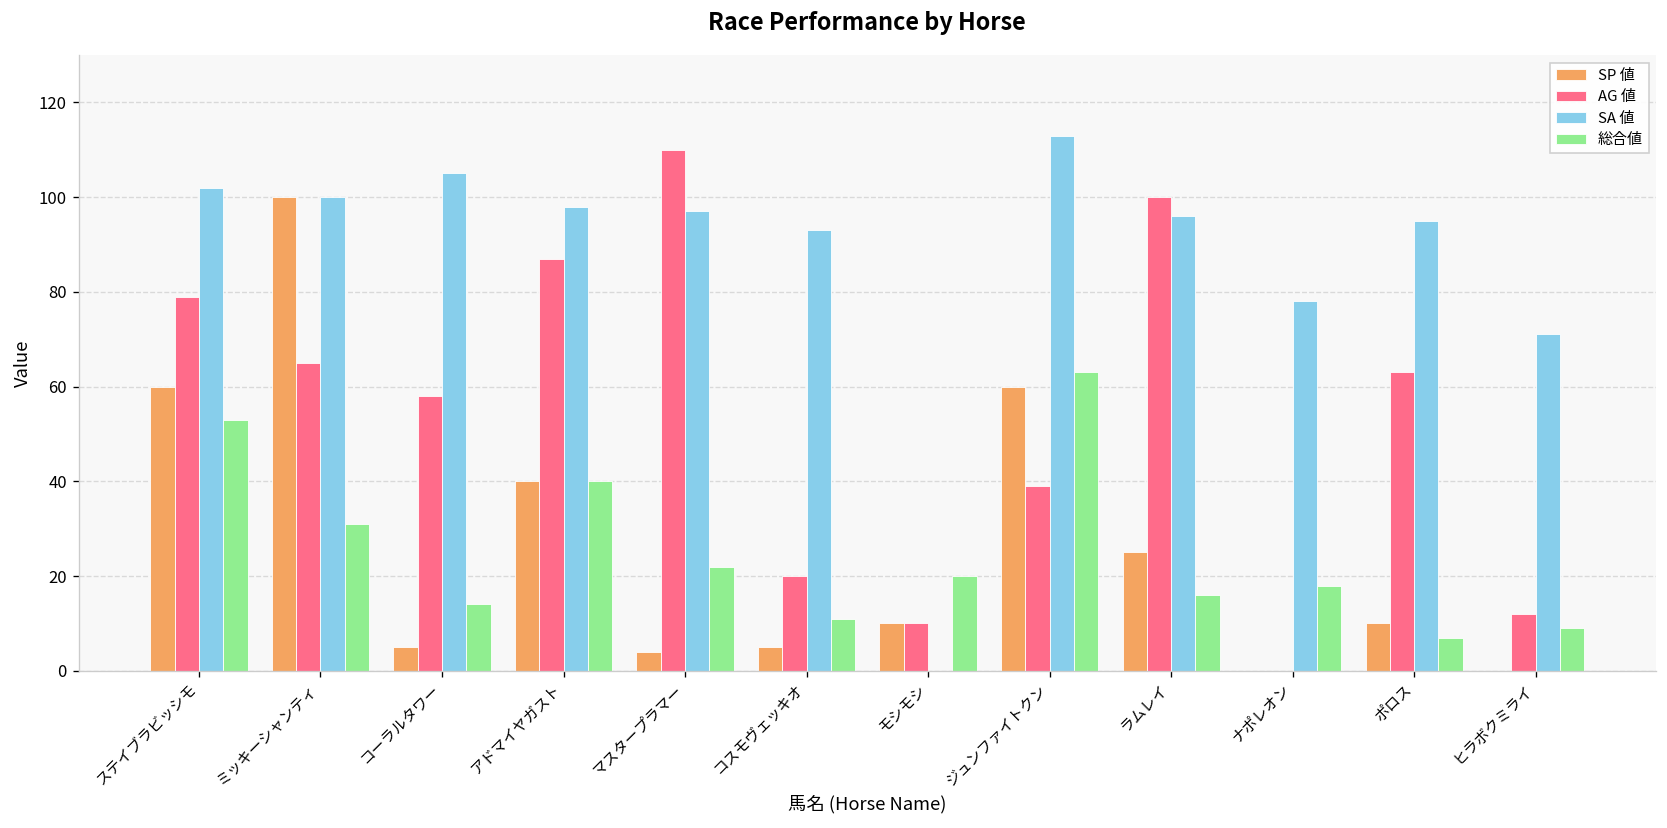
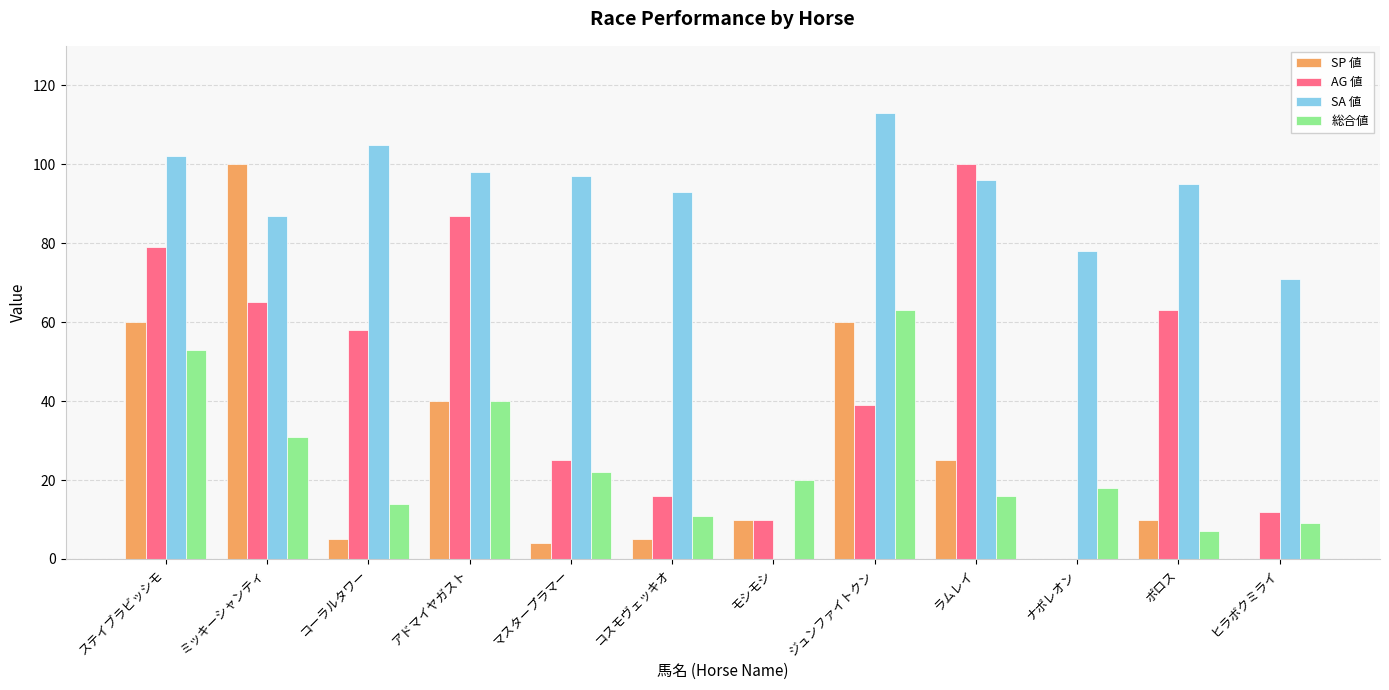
SA 値, ミッキーシャンティ: 100 -> 87
AG 値, マスタープラマー: 110 -> 25
AG 値, コスモヴェッキオ: 20 -> 16
